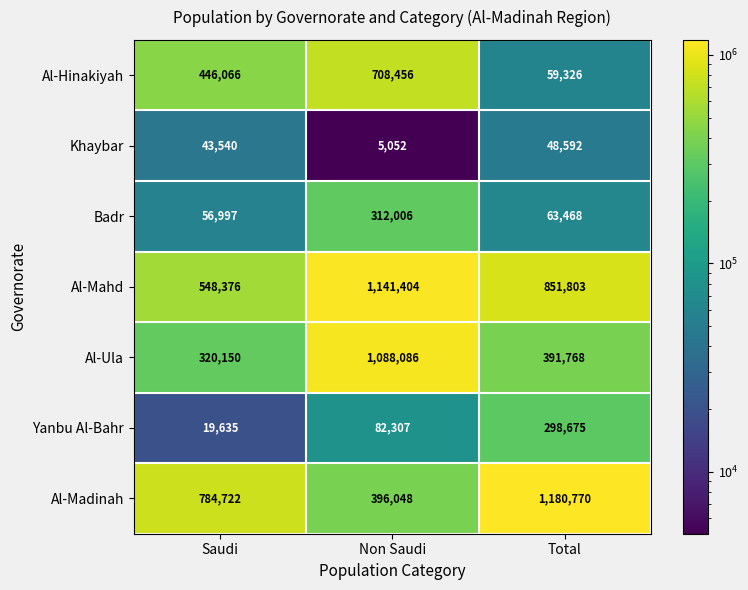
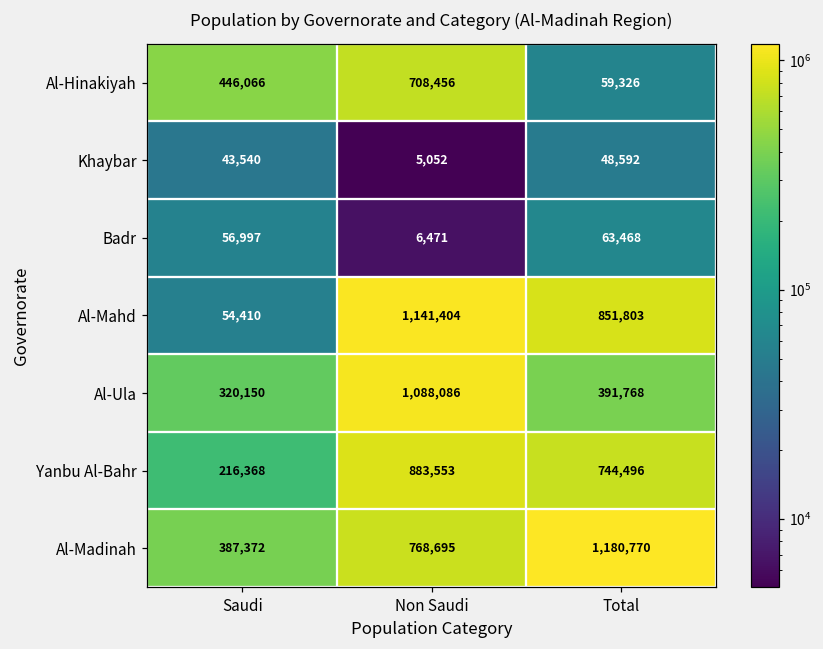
Badr, Non Saudi: 312,006 -> 6,471
Al-Mahd, Saudi: 548,376 -> 54,410
Yanbu Al-Bahr, Saudi: 19,635 -> 216,368
Yanbu Al-Bahr, Non Saudi: 82,307 -> 883,553
Yanbu Al-Bahr, Total: 298,675 -> 744,496
Al-Madinah, Saudi: 784,722 -> 387,372
Al-Madinah, Non Saudi: 396,048 -> 768,695
